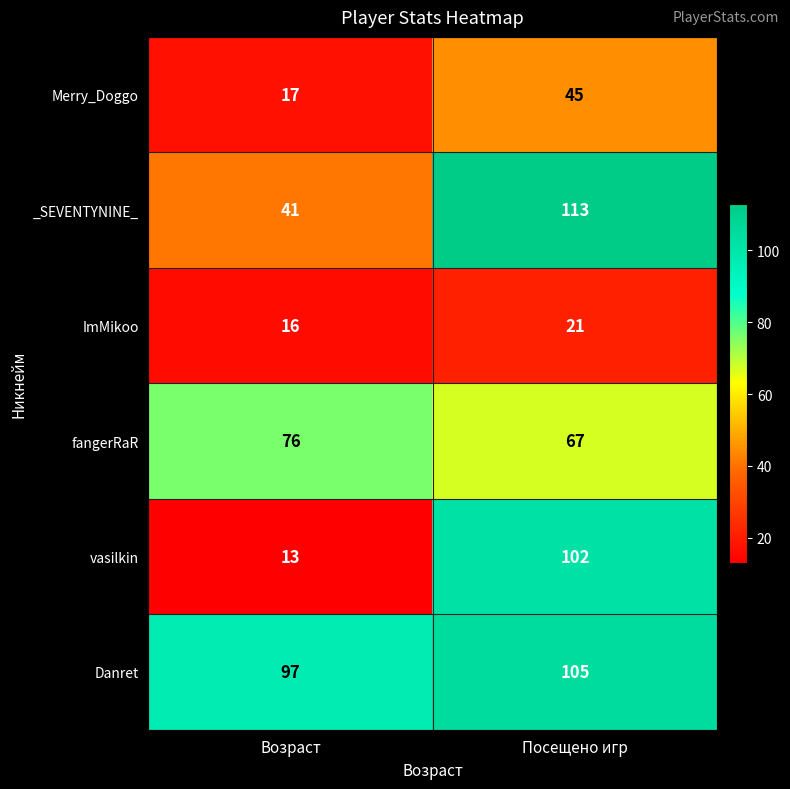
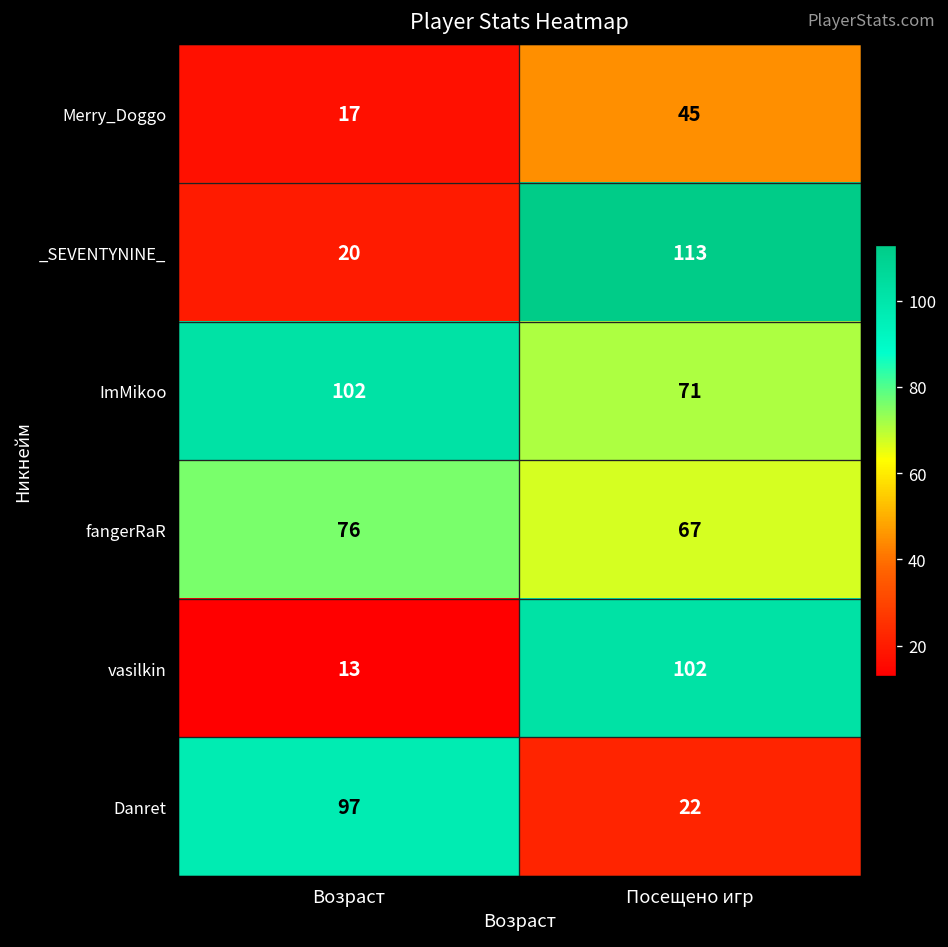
_SEVENTYNINE_, Возраст: 41 -> 20
ImMikoo, Возраст: 16 -> 102
ImMikoo, Посещено игр: 21 -> 71
Danret, Посещено игр: 105 -> 22
